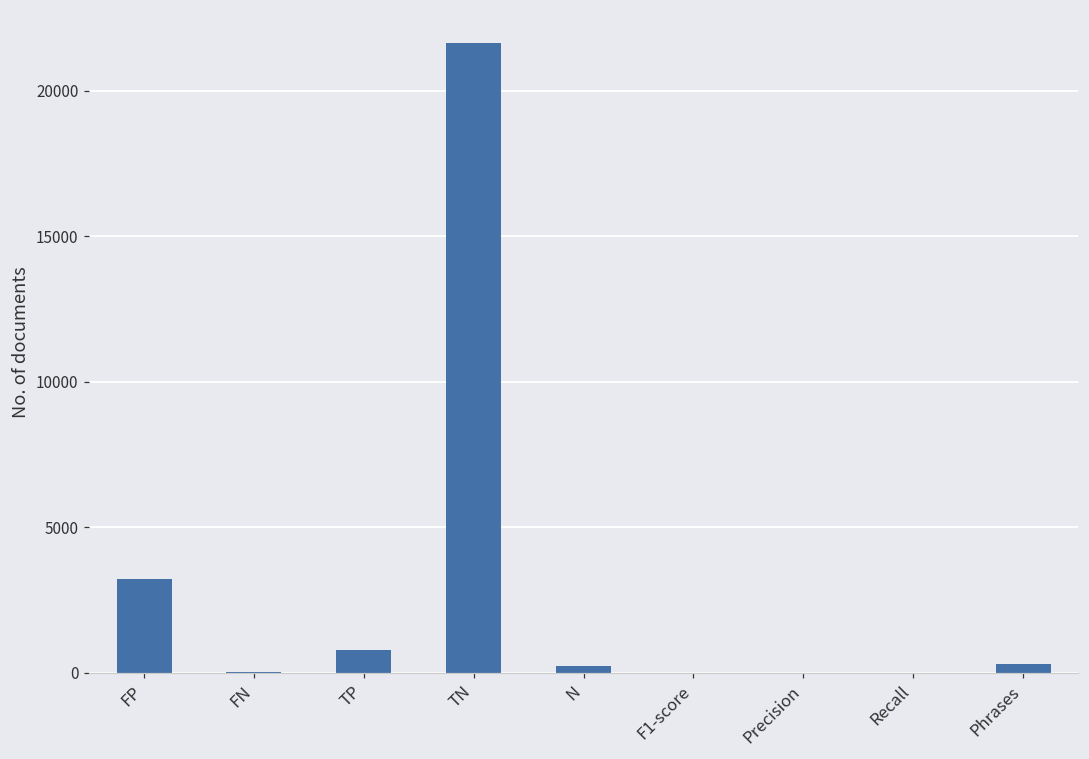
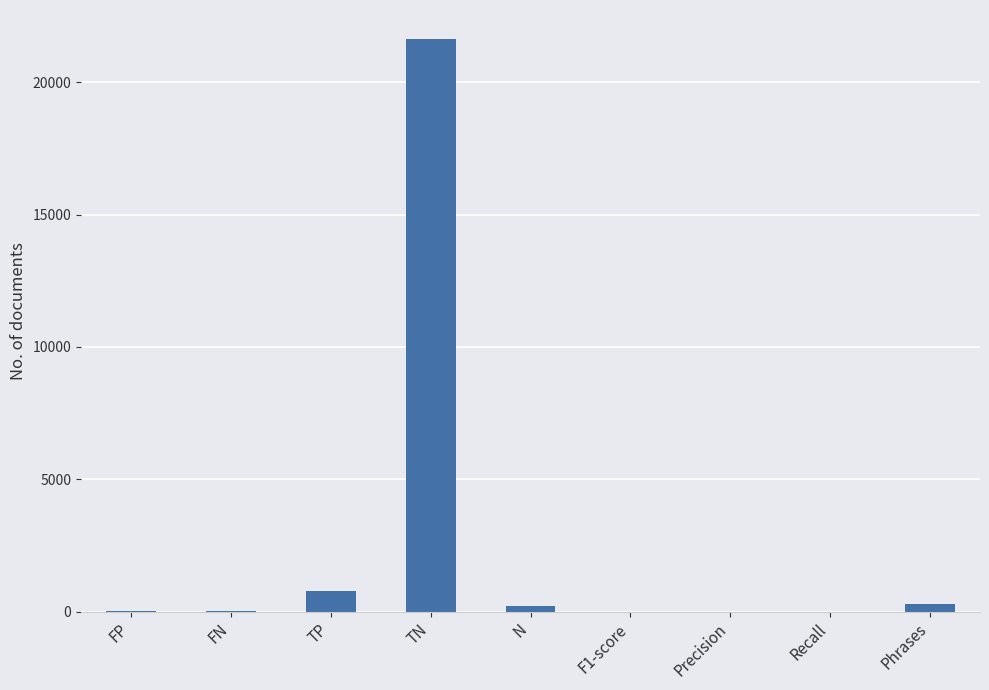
FP: 3200 -> 0
